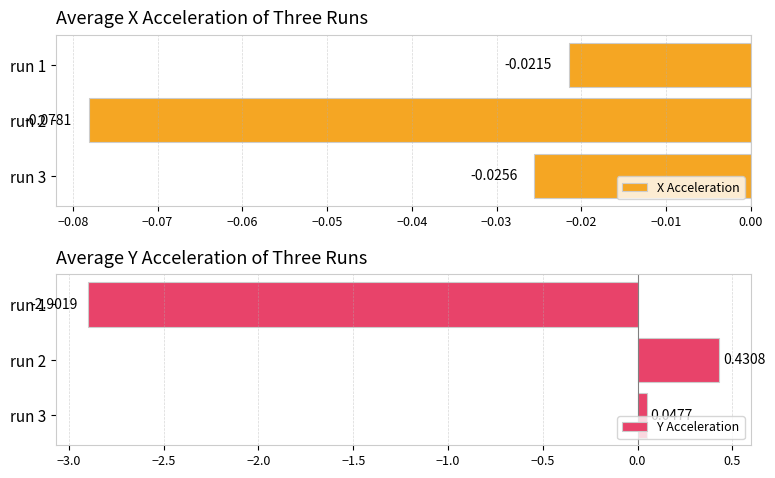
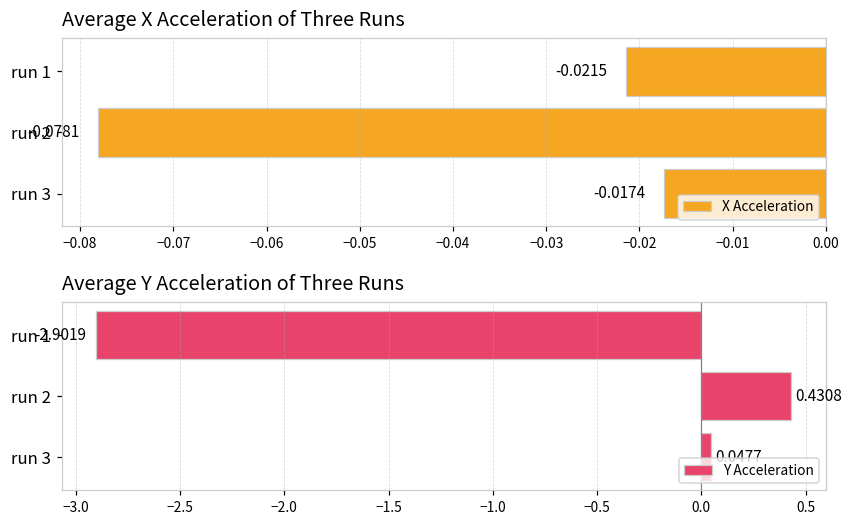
Average X Acceleration of Three Runs, run 3: -0.0256 -> -0.0174
